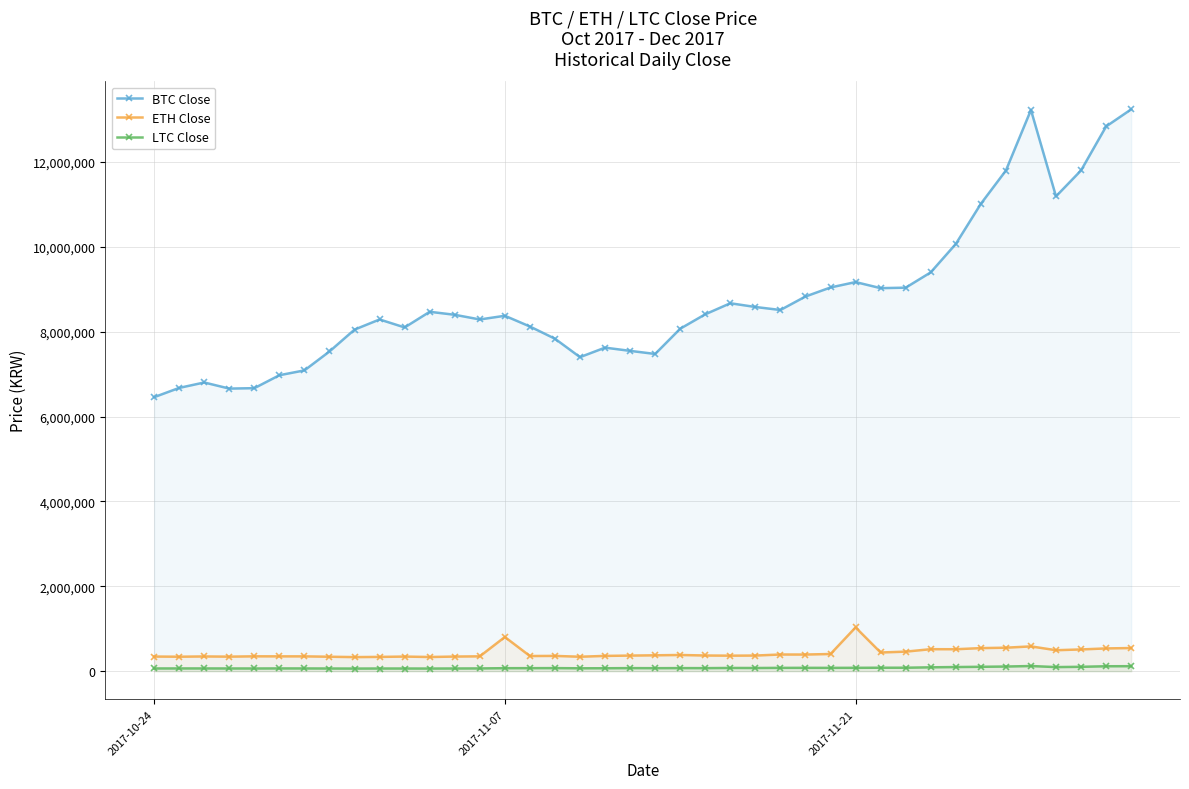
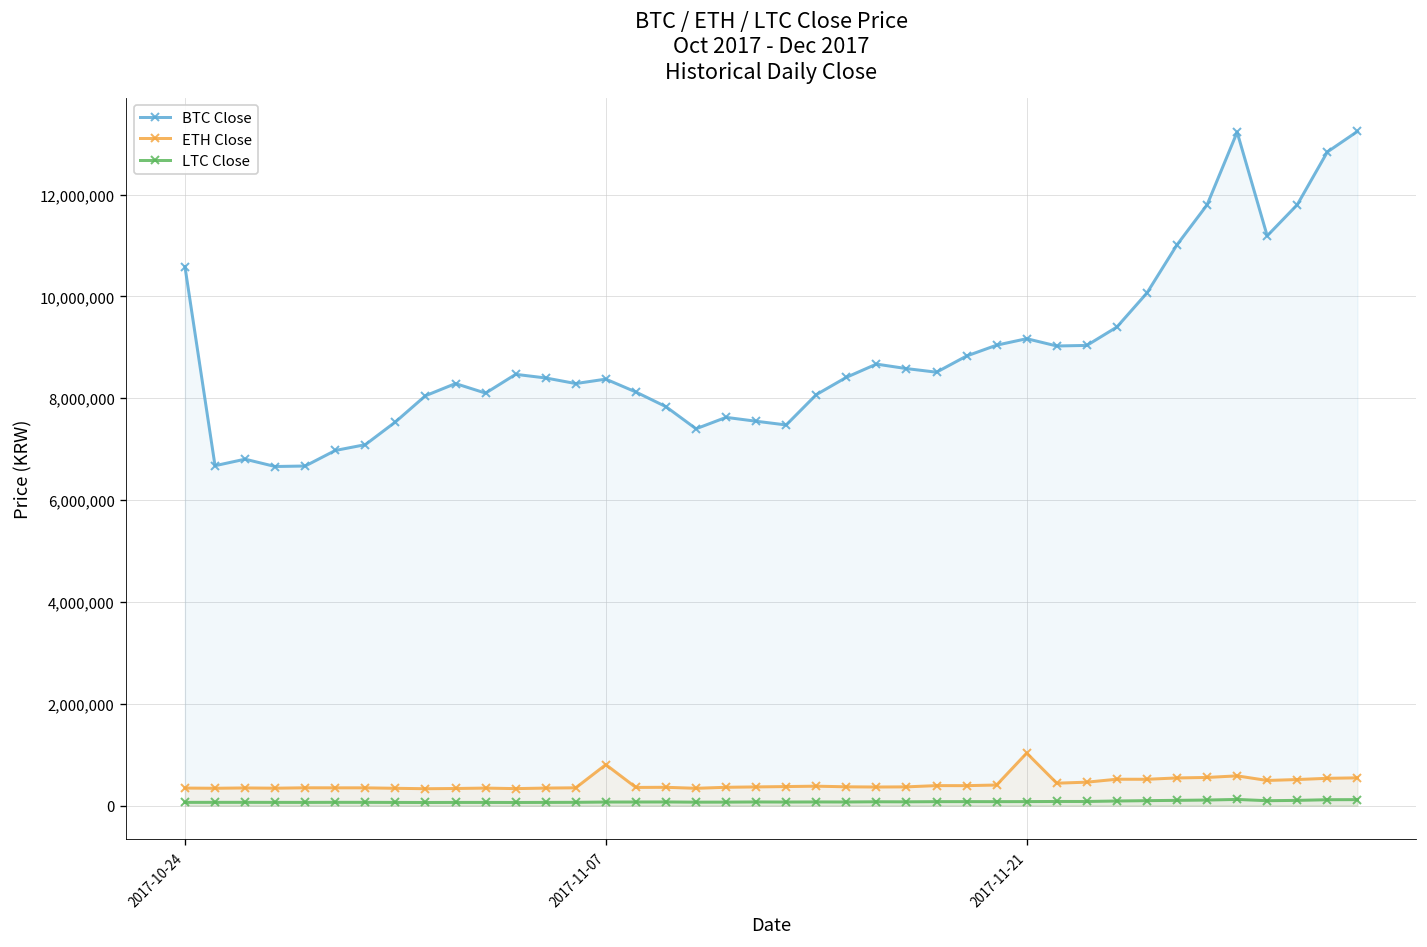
BTC Close, 2017-10-24: 6,500,000 -> 10,600,000
